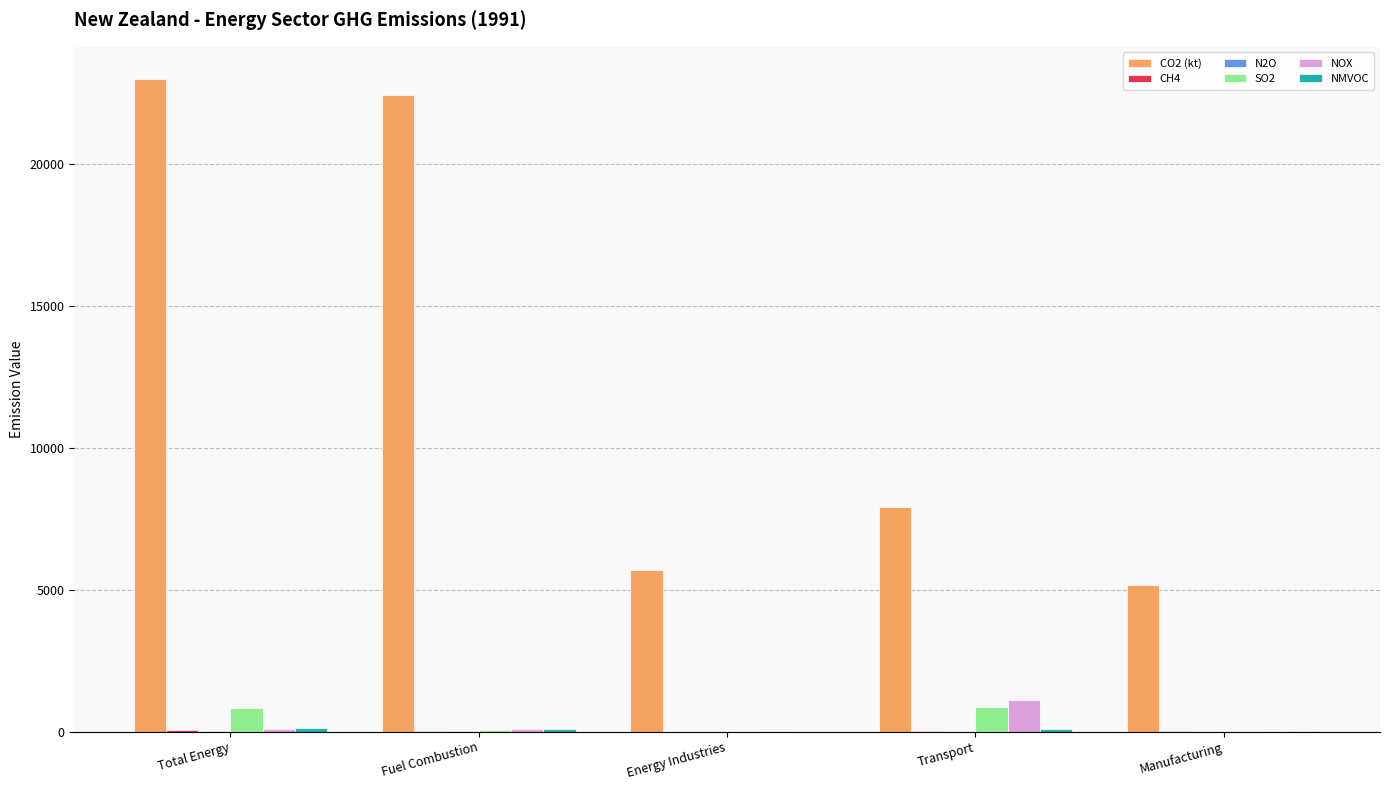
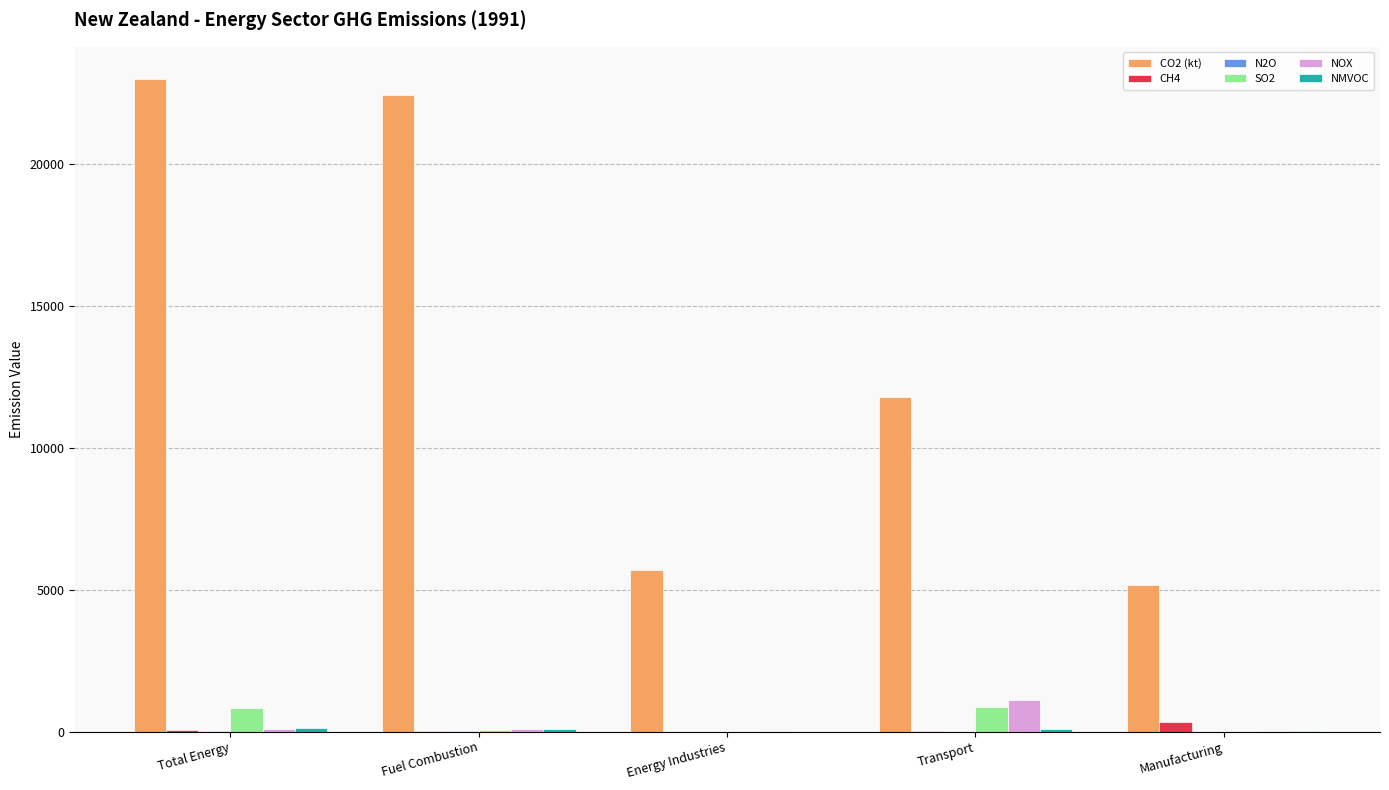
CO2 (kt), Transport: 7900 -> 11800
CH4, Manufacturing: 0 -> 300
